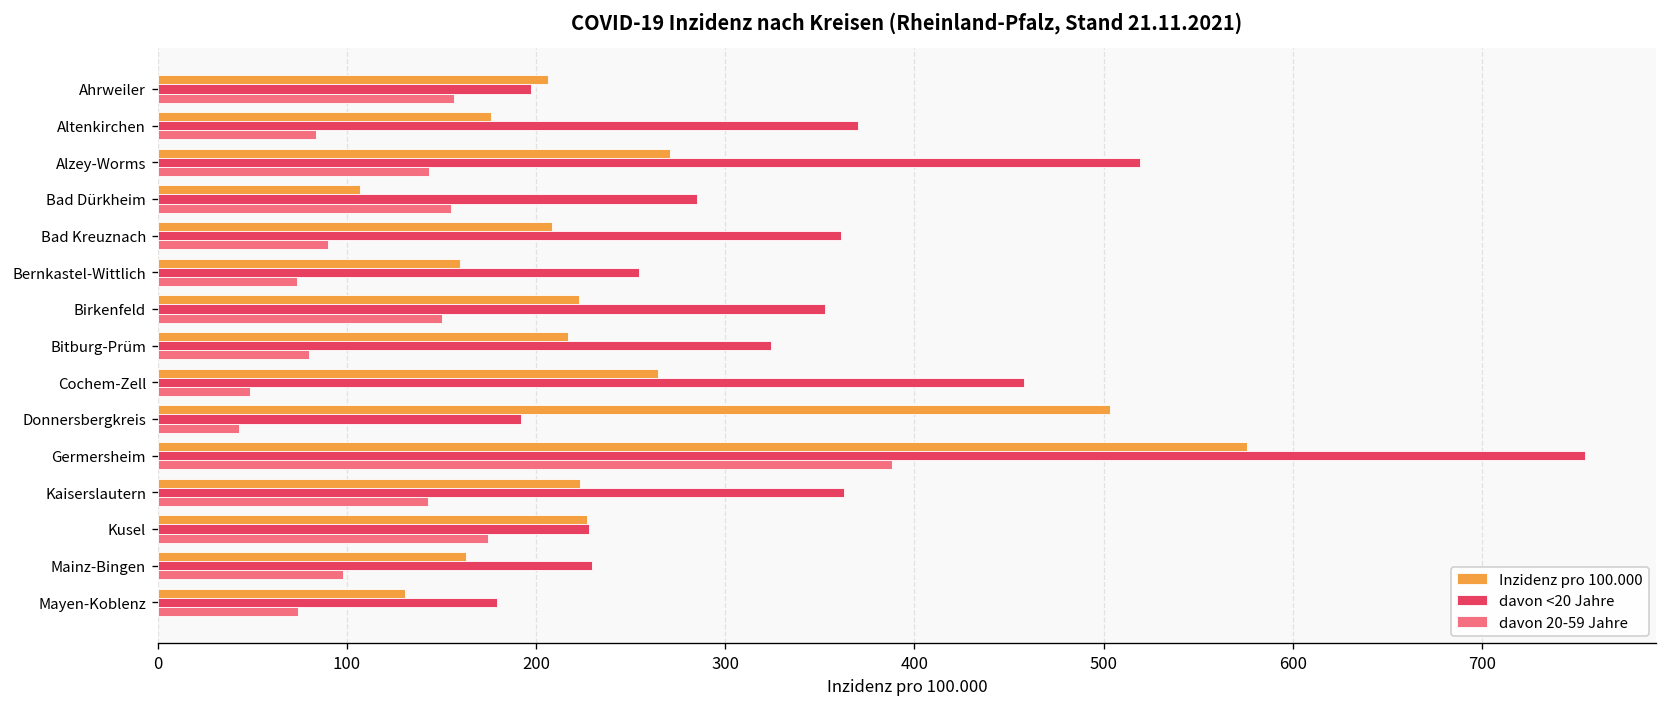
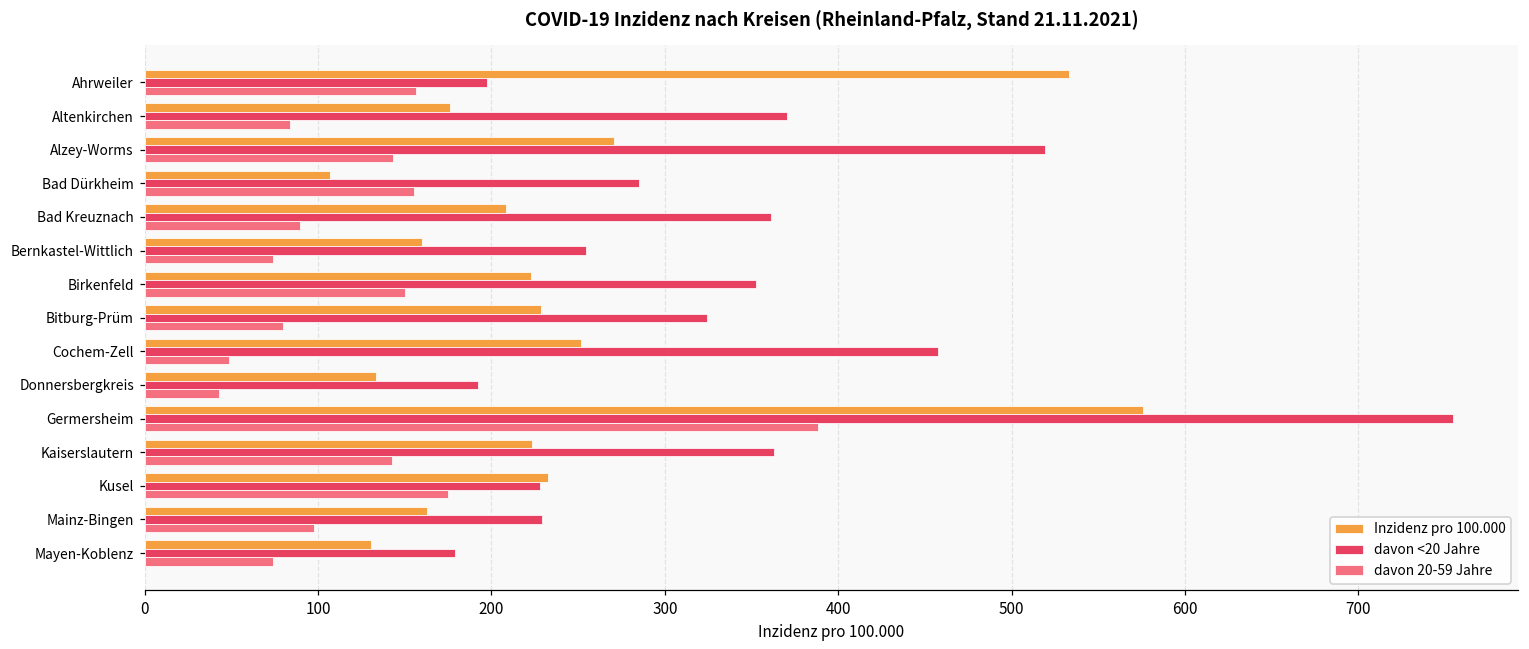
Inzidenz pro 100.000, Ahrweiler: 206 -> 533
Inzidenz pro 100.000, Bitburg-Prüm: 217 -> 229
Inzidenz pro 100.000, Cochem-Zell: 264 -> 252
Inzidenz pro 100.000, Donnersbergkreis: 504 -> 134
Inzidenz pro 100.000, Kusel: 227 -> 233
